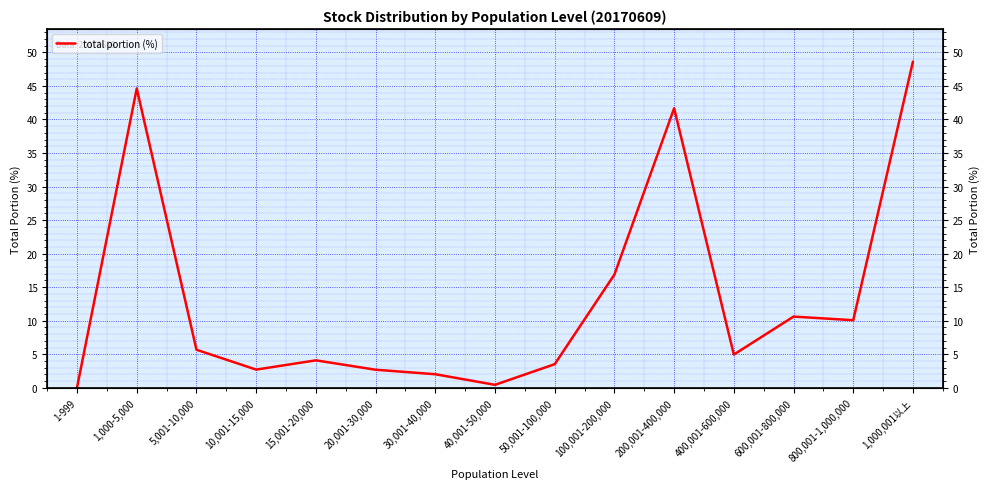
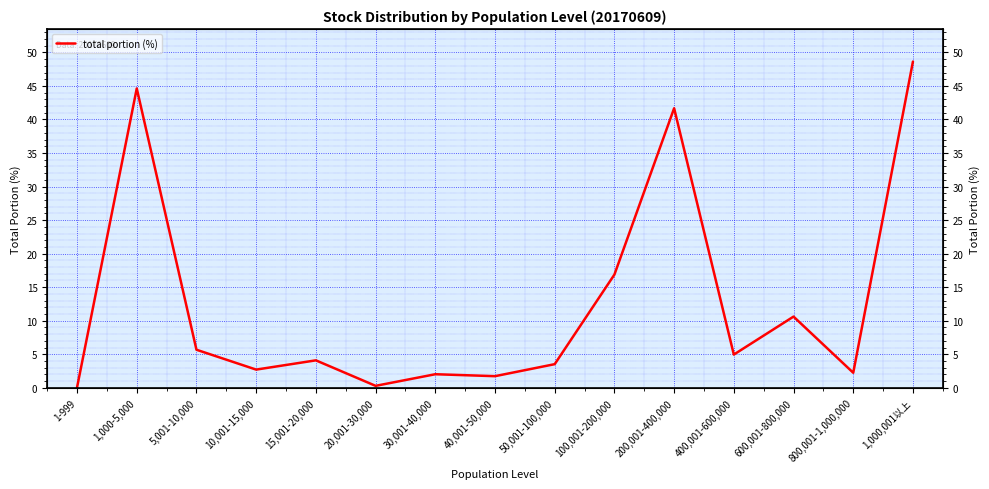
20,001-30,000: 3 -> 0
40,001-50,000: 0 -> 2
800,001-1,000,000: 10 -> 2
